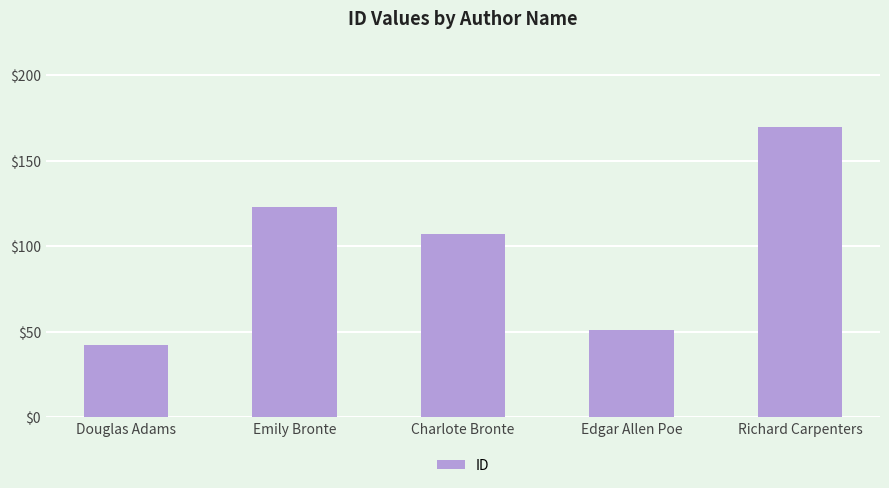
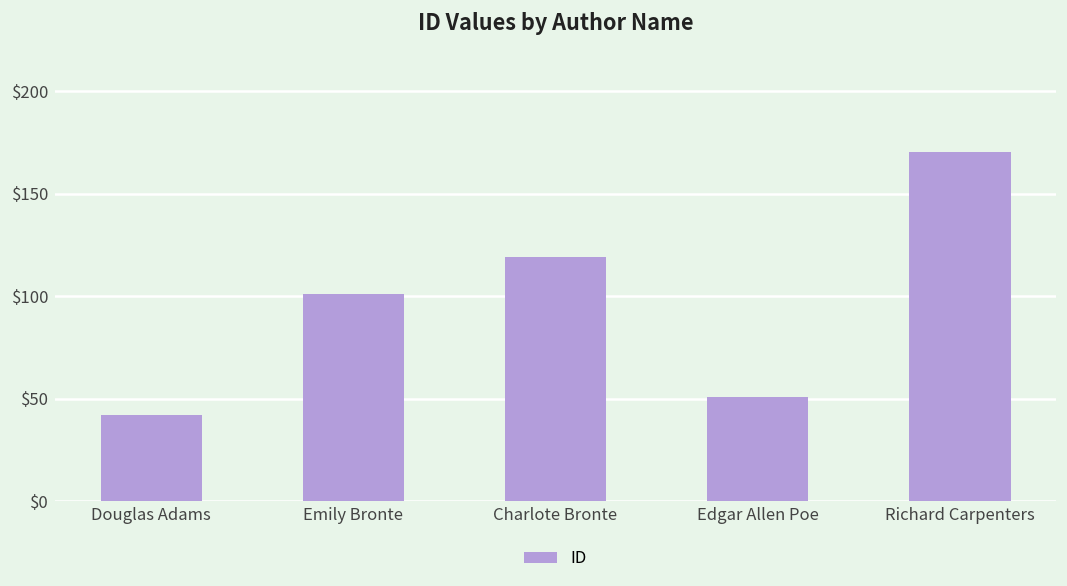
Emily Bronte: $123 -> $101
Charlote Bronte: $107 -> $119
